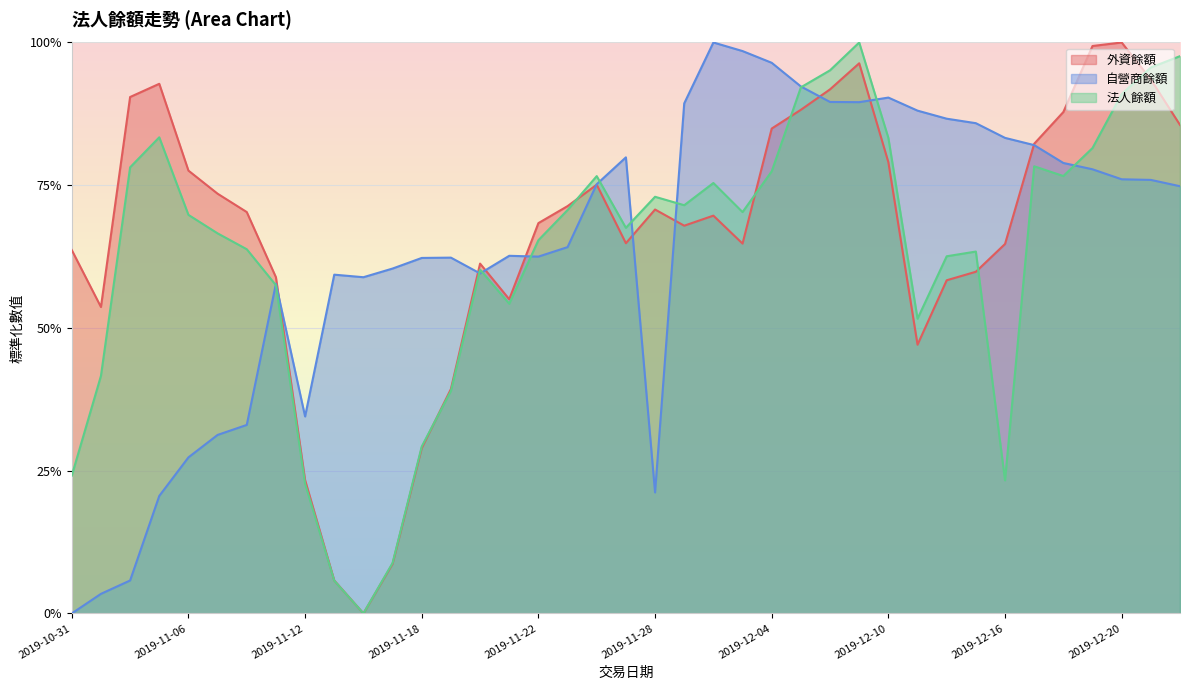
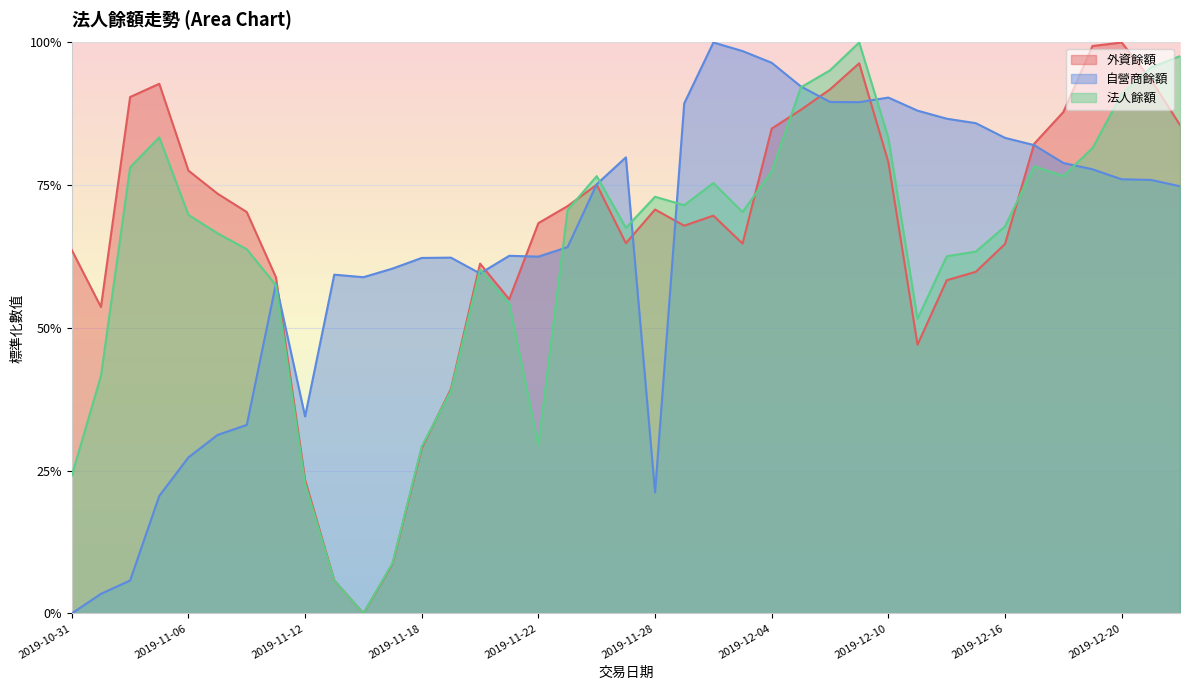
法人餘額, 2019-11-22: 65% -> 29%
法人餘額, 2019-12-16: 23% -> 68%
